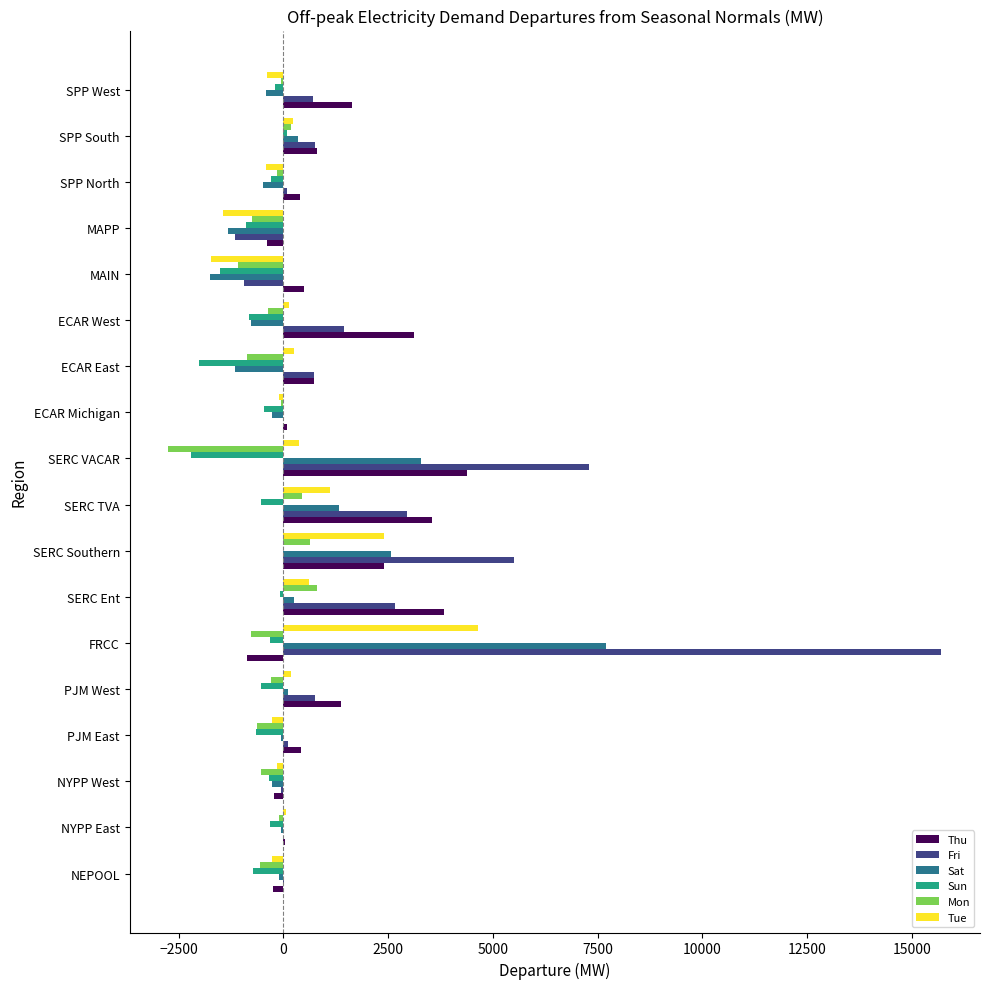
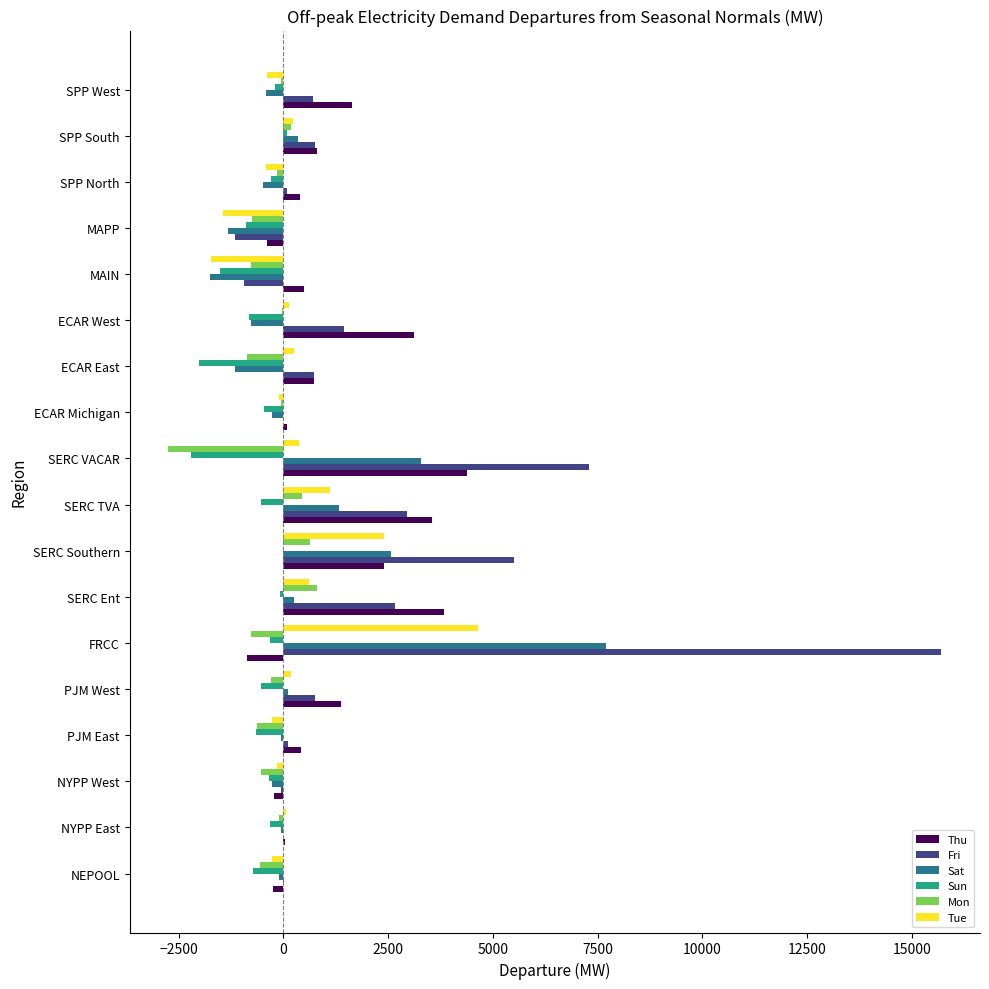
Mon, MAIN: -1100 -> -800
Mon, ECAR West: -400 -> 0
